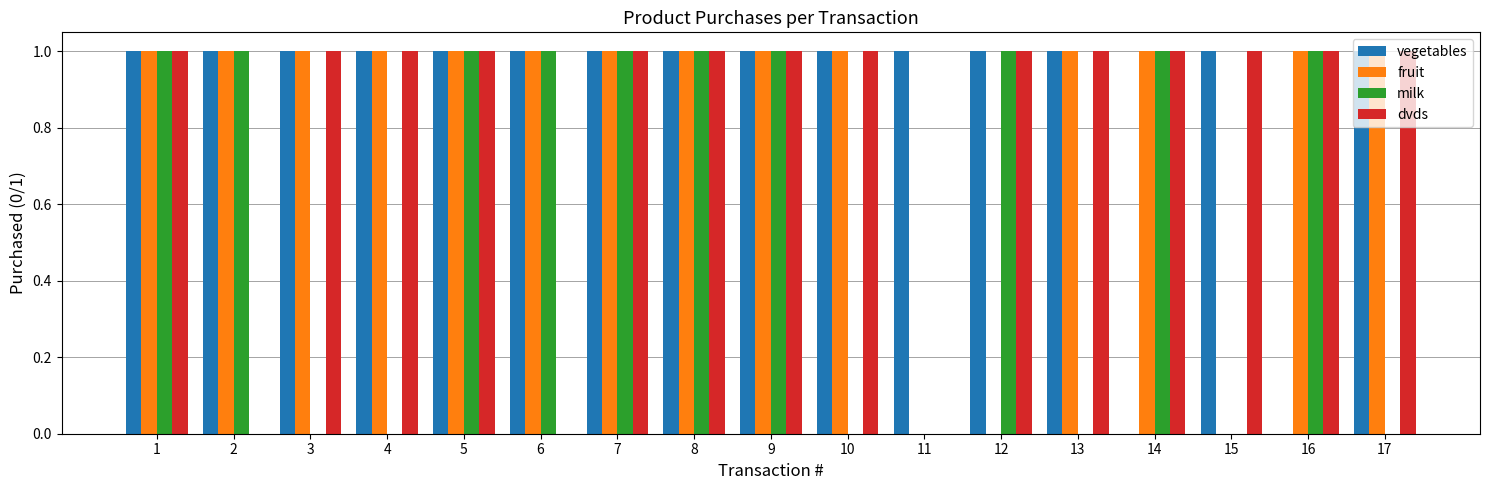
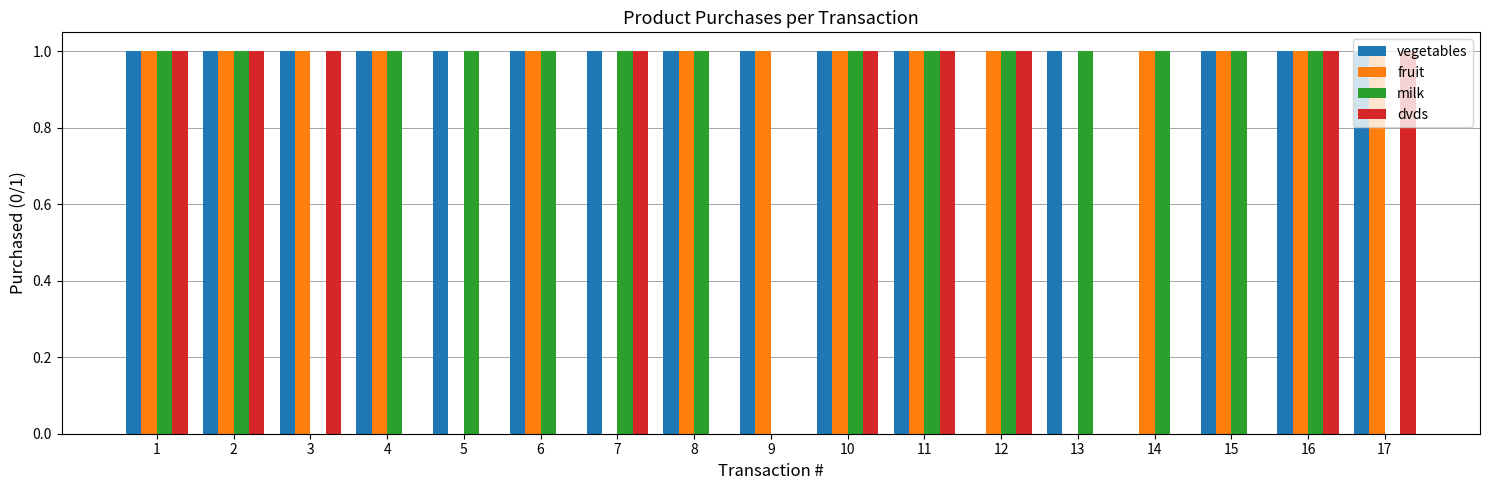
dvds, 2: 0 -> 1
milk, 4: 0 -> 1
dvds, 4: 1 -> 0
fruit, 5: 1 -> 0
dvds, 5: 1 -> 0
fruit, 7: 1 -> 0
dvds, 8: 1 -> 0
milk, 9: 1 -> 0
dvds, 9: 1 -> 0
milk, 10: 0 -> 1
fruit, 11: 0 -> 1
milk, 11: 0 -> 1
dvds, 11: 0 -> 1
vegetables, 12: 1 -> 0
fruit, 12: 0 -> 1
fruit, 13: 1 -> 0
milk, 13: 0 -> 1
dvds, 13: 1 -> 0
dvds, 14: 1 -> 0
fruit, 15: 0 -> 1
milk, 15: 0 -> 1
dvds, 15: 1 -> 0
vegetables, 16: 0 -> 1
